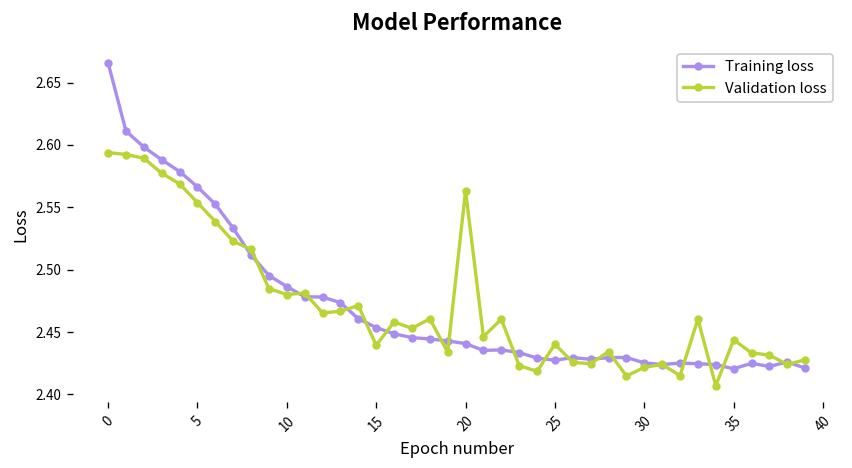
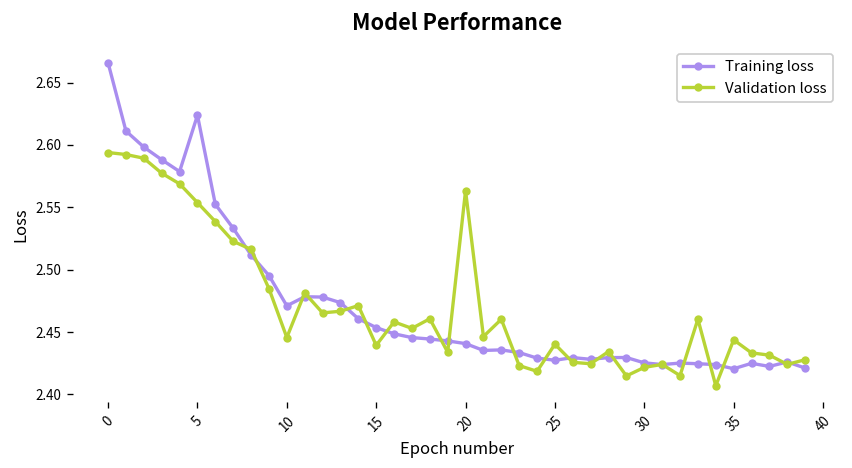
Training loss, 5: 2.566 -> 2.624
Training loss, 10: 2.487 -> 2.471
Validation loss, 10: 2.480 -> 2.446
